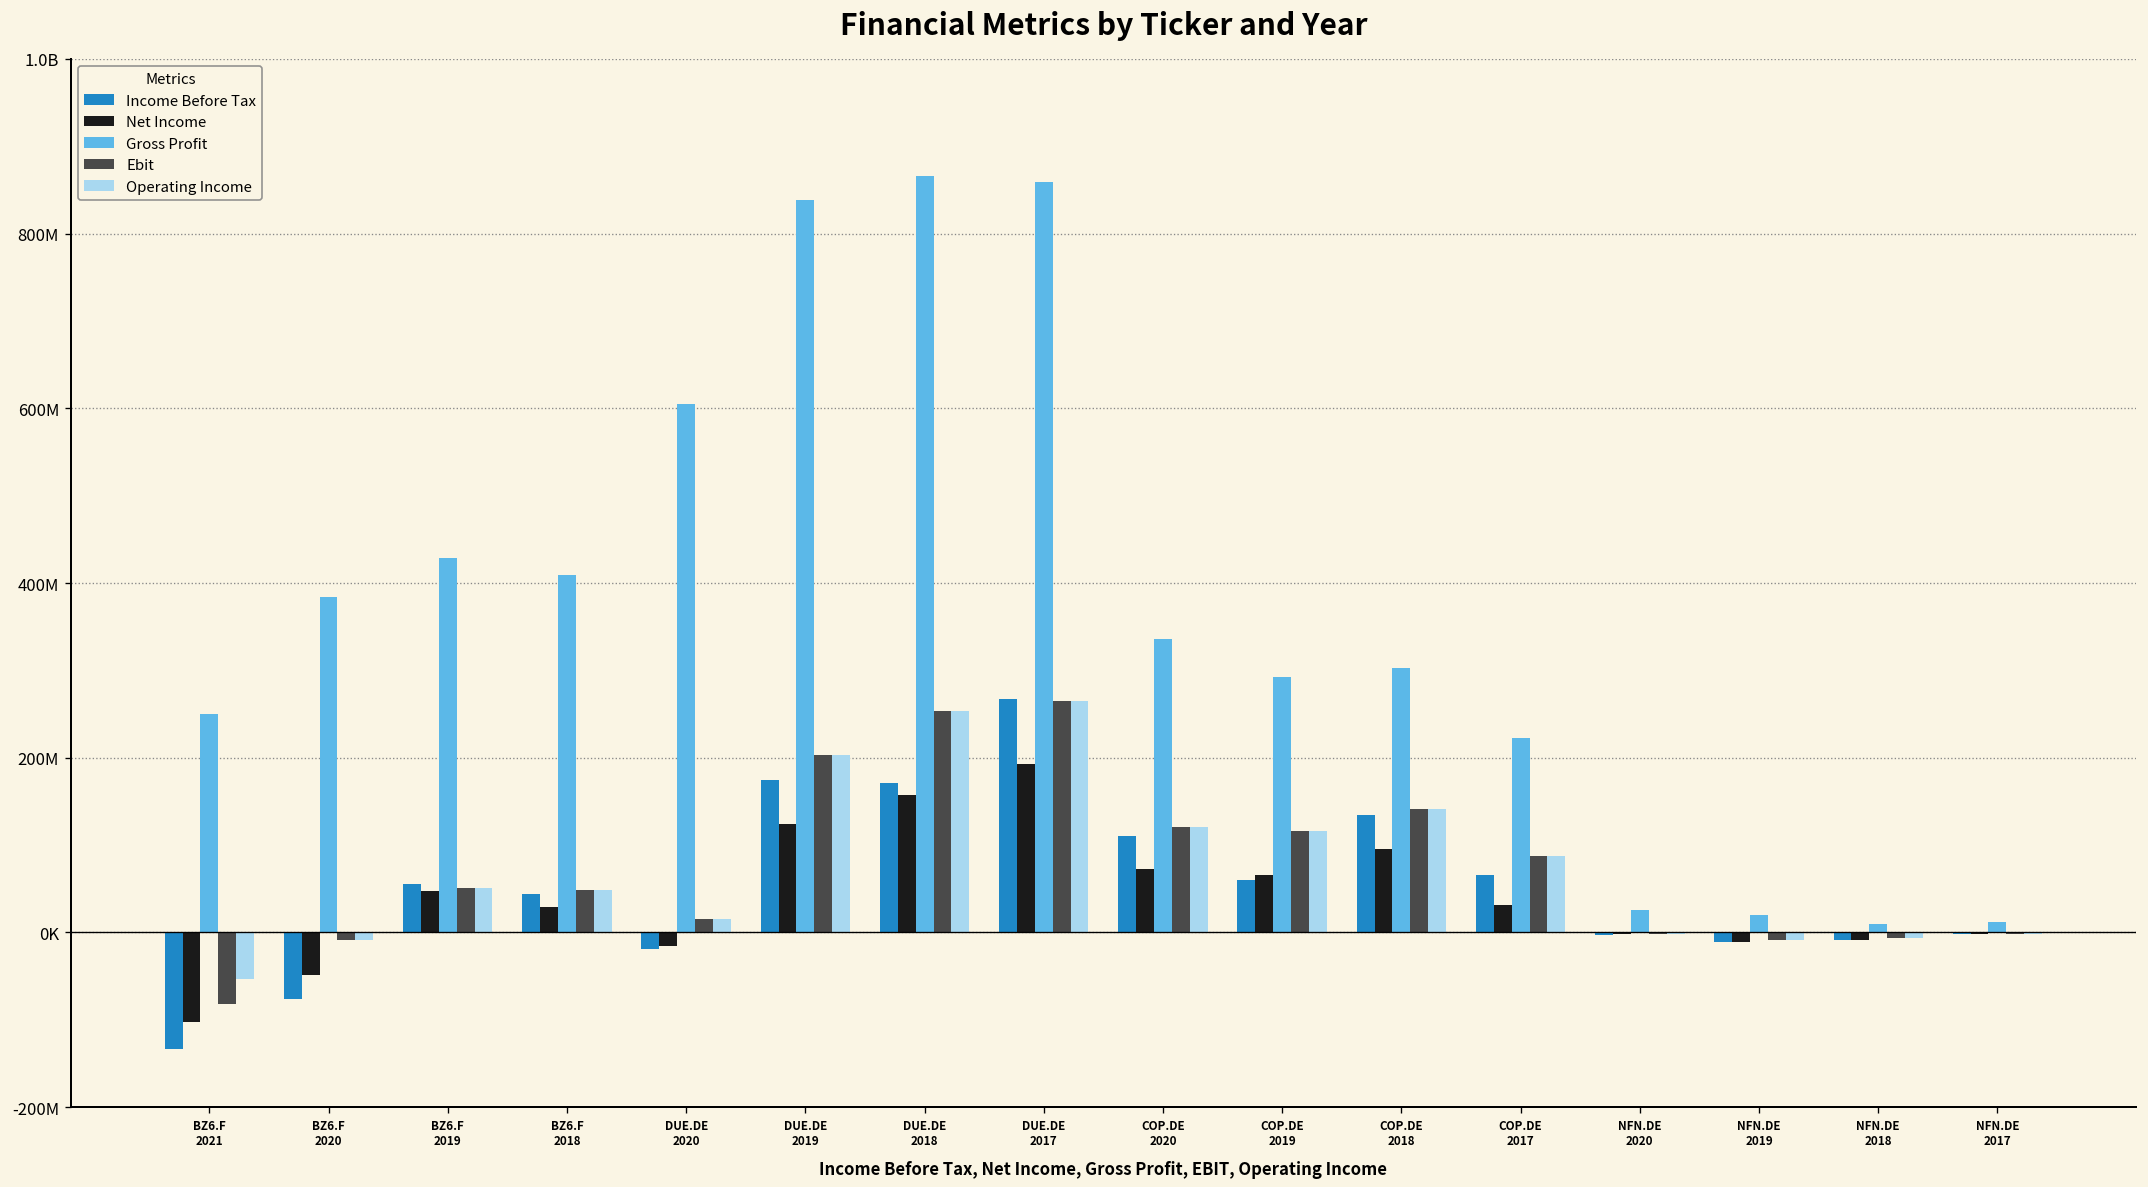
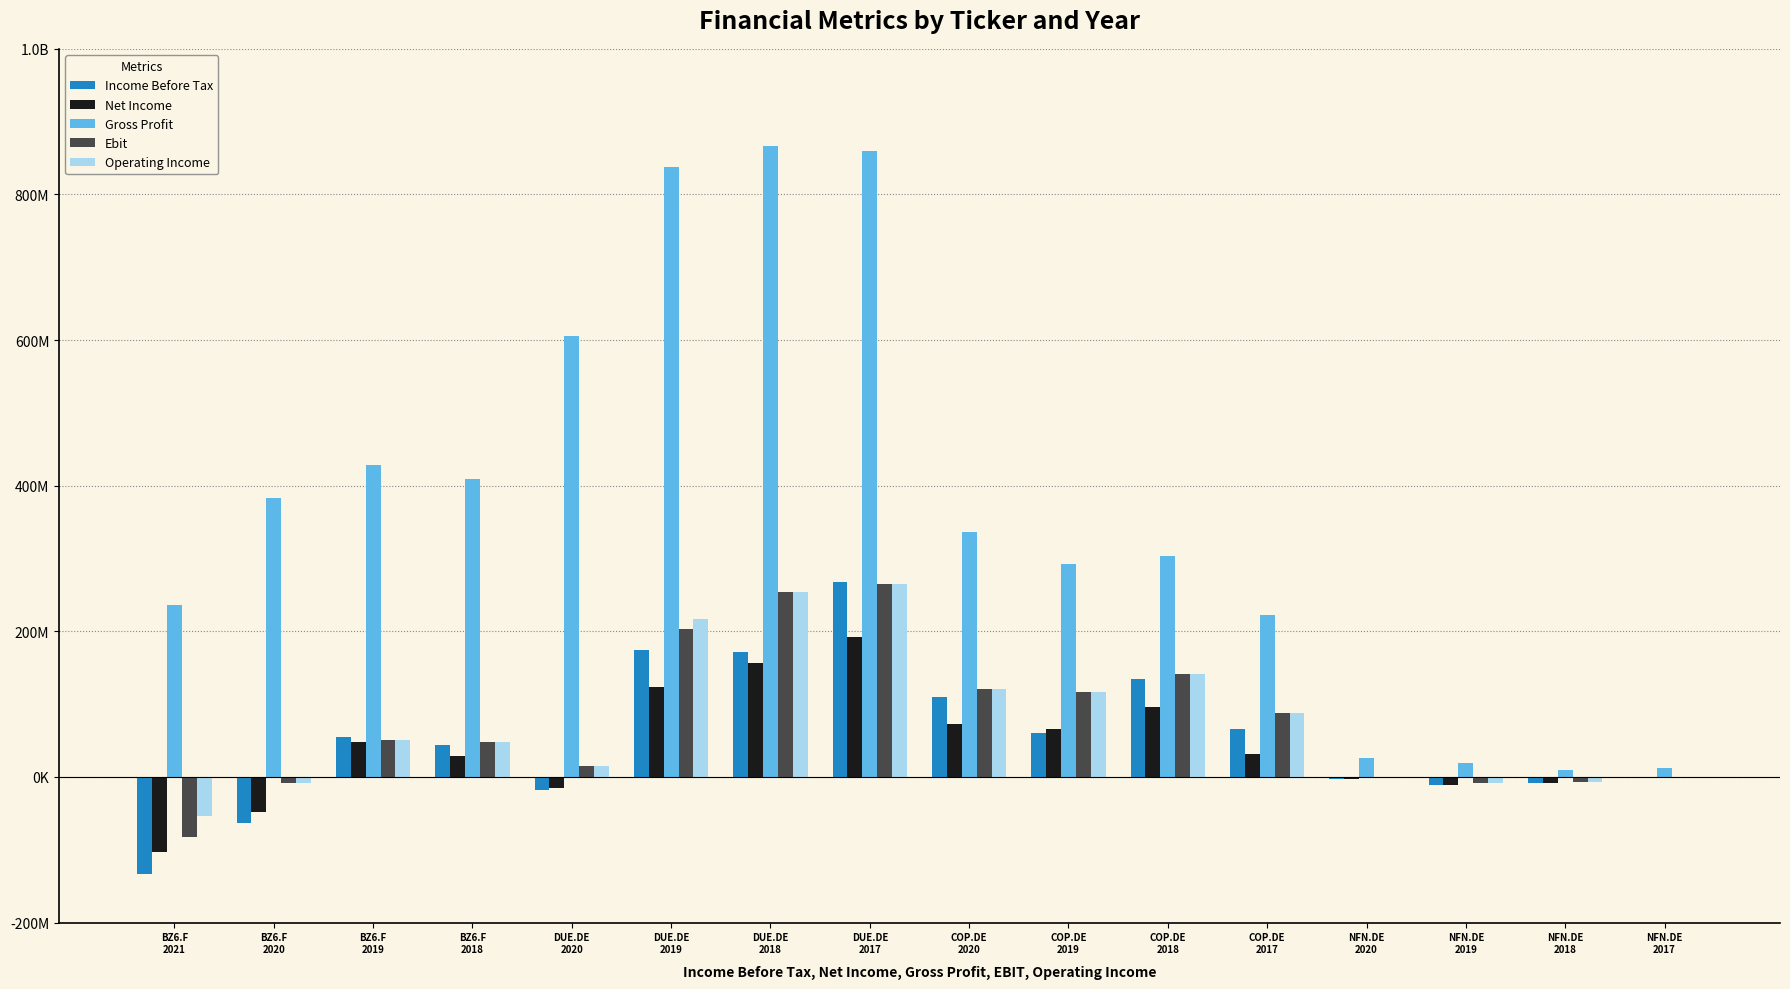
Gross Profit, BZ6.F 2021: 250000000 -> 240000000
Income Before Tax, BZ6.F 2020: -80000000 -> -60000000
Operating Income, DUE.DE 2019: 200000000 -> 220000000
